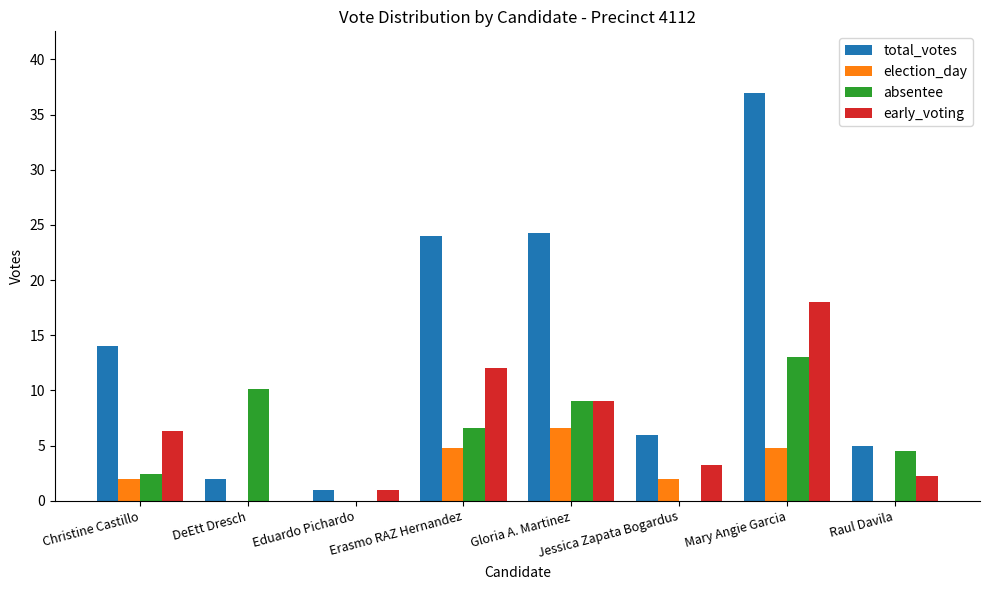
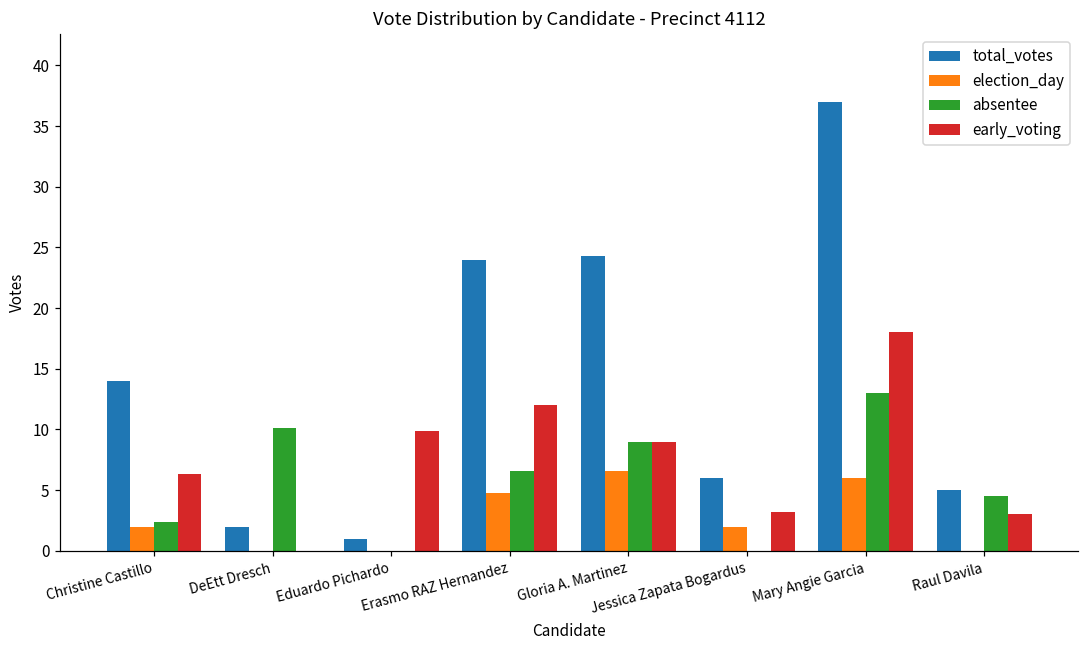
early_voting, Eduardo Pichardo: 1.0 -> 9.9
election_day, Mary Angie Garcia: 4.8 -> 6.0
early_voting, Raul Davila: 2.2 -> 3.0
